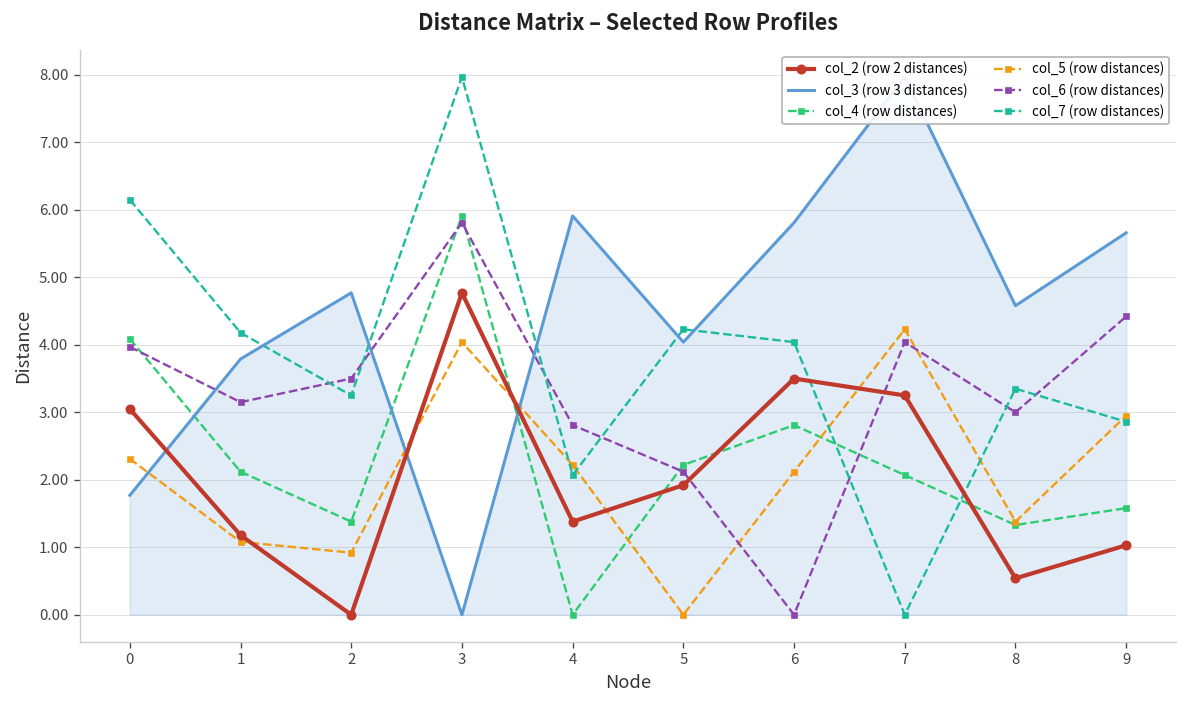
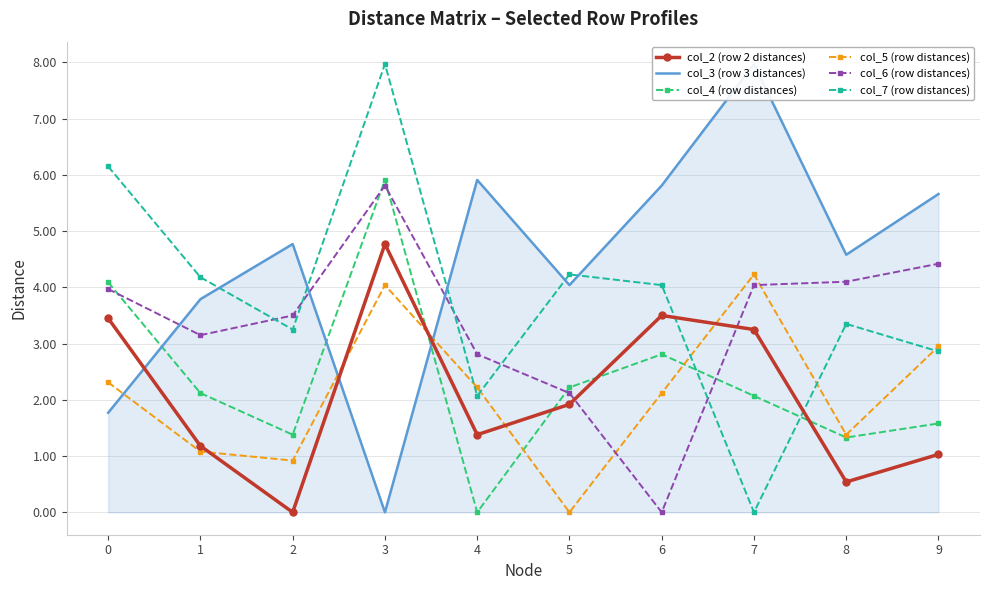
col_2 (row 2 distances), 0: 3.1 -> 3.5
col_6 (row distances), 8: 3.0 -> 4.1
